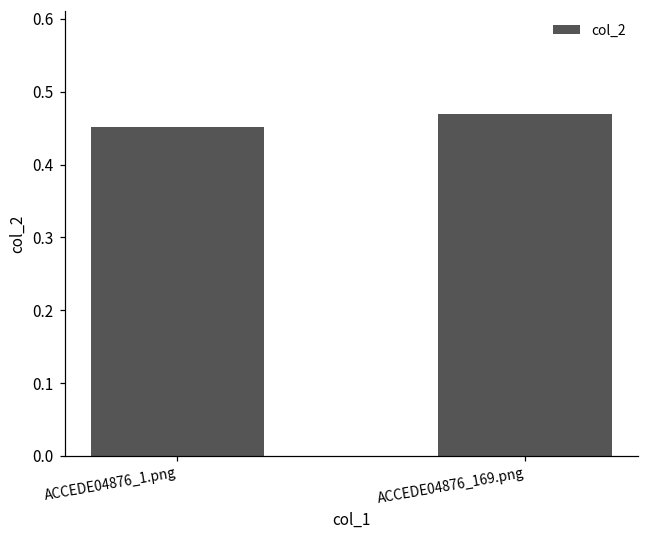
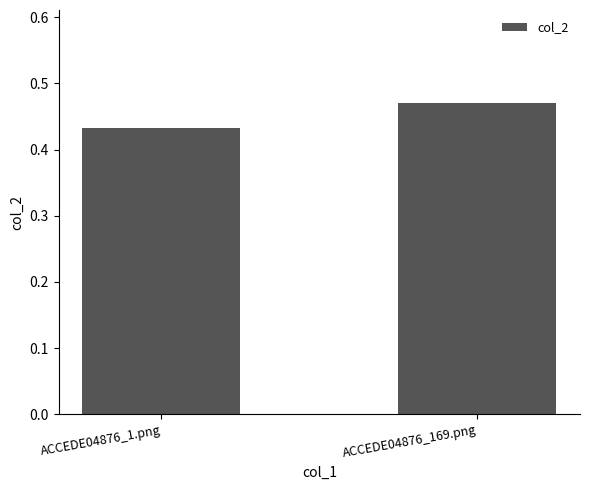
ACCEDE04876_1.png: 0.45 -> 0.43
